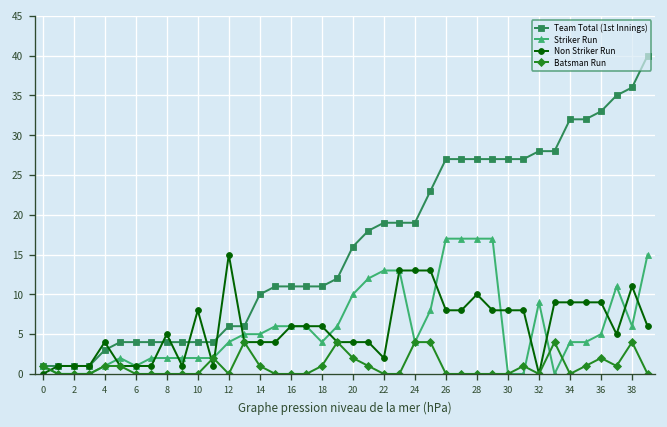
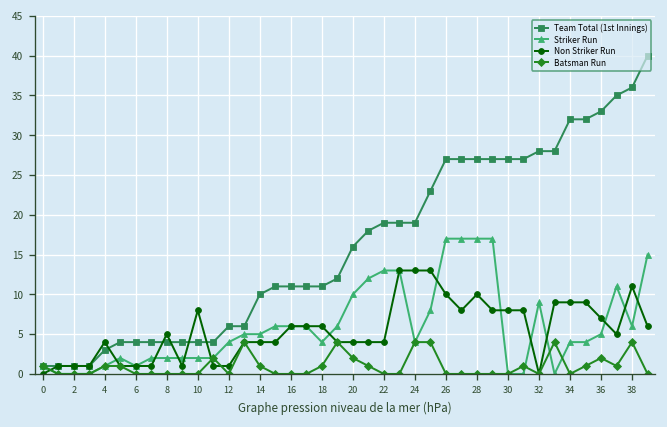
Non Striker Run, 12: 15 -> 1
Non Striker Run, 22: 2 -> 4
Non Striker Run, 26: 8 -> 10
Non Striker Run, 36: 9 -> 7
